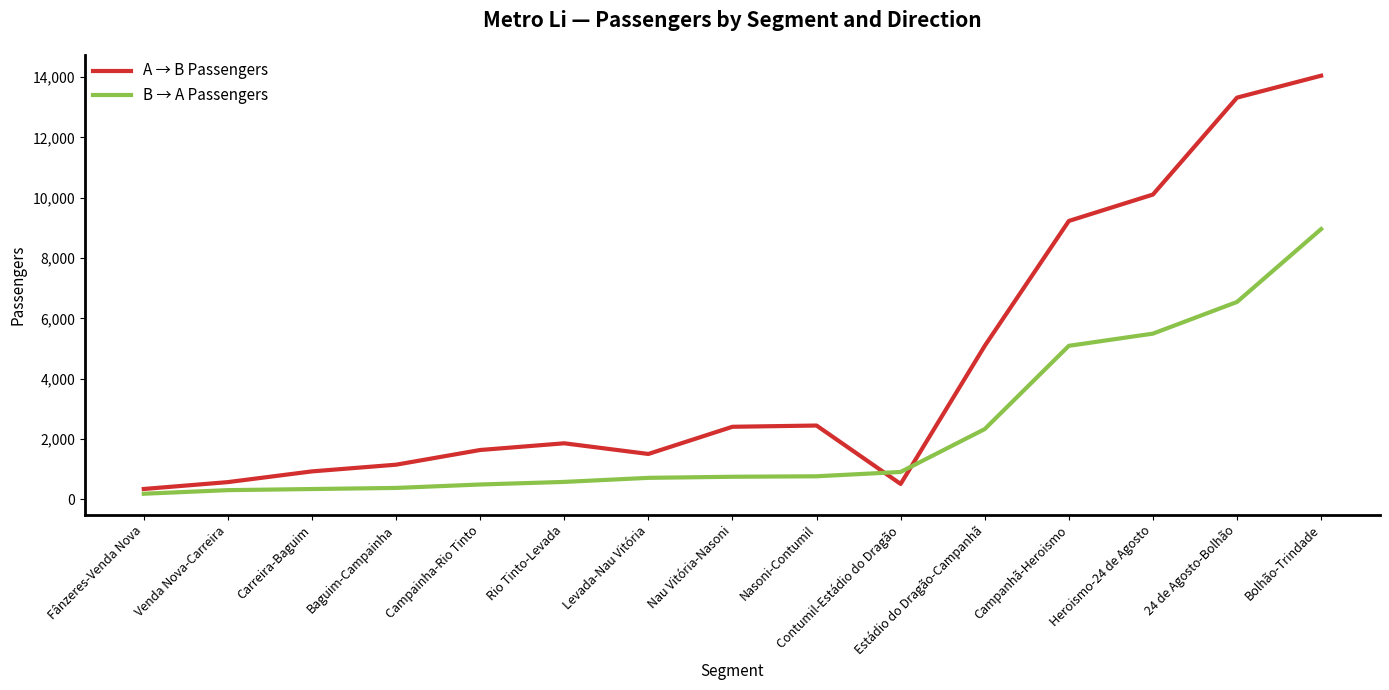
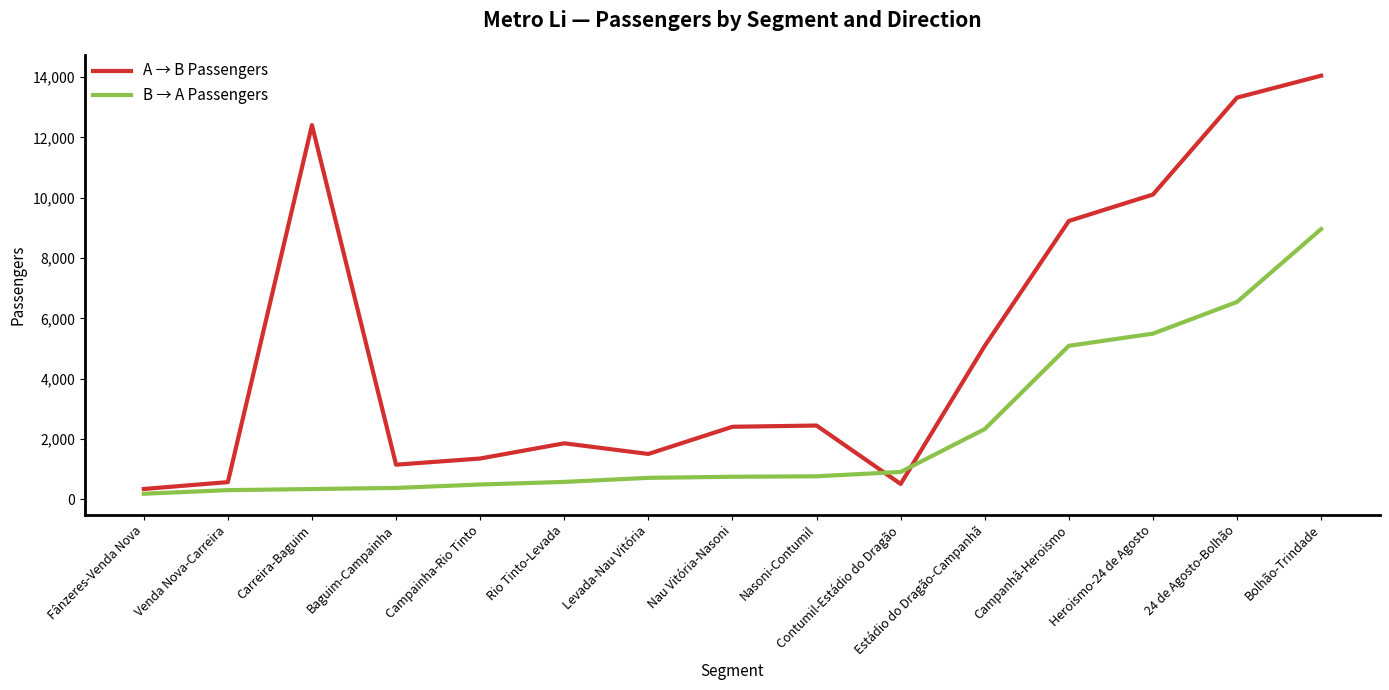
A → B Passengers, Carreira-Baguim: 900 -> 12,400
A → B Passengers, Campainha-Rio Tinto: 1,600 -> 1,400
